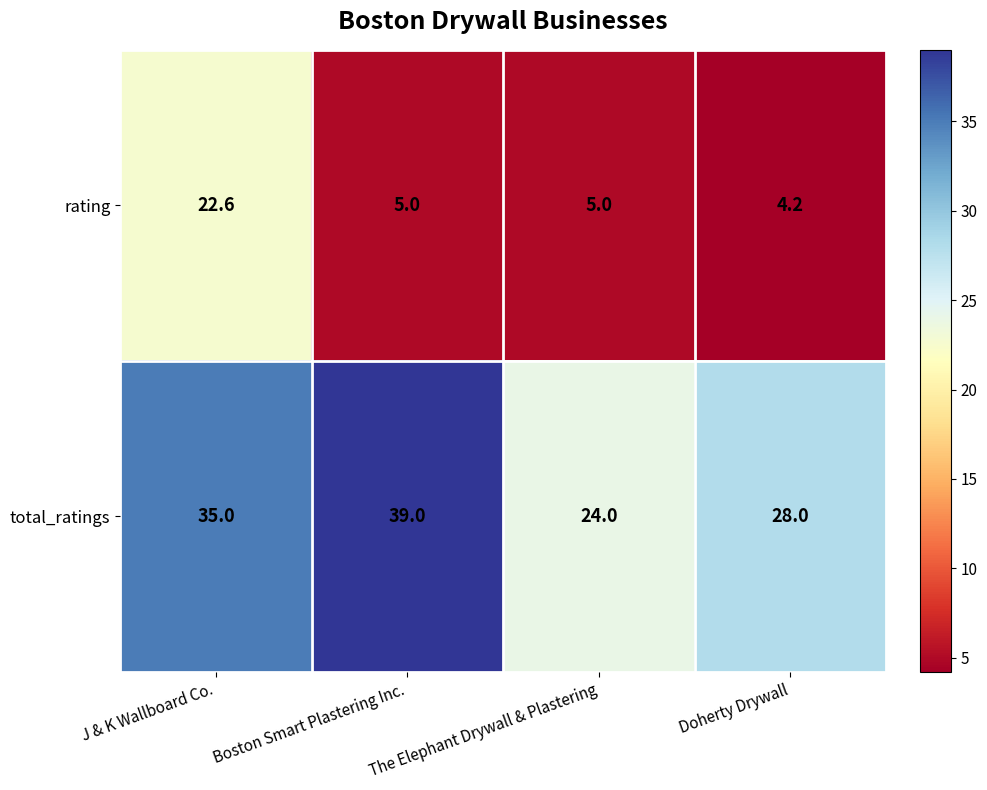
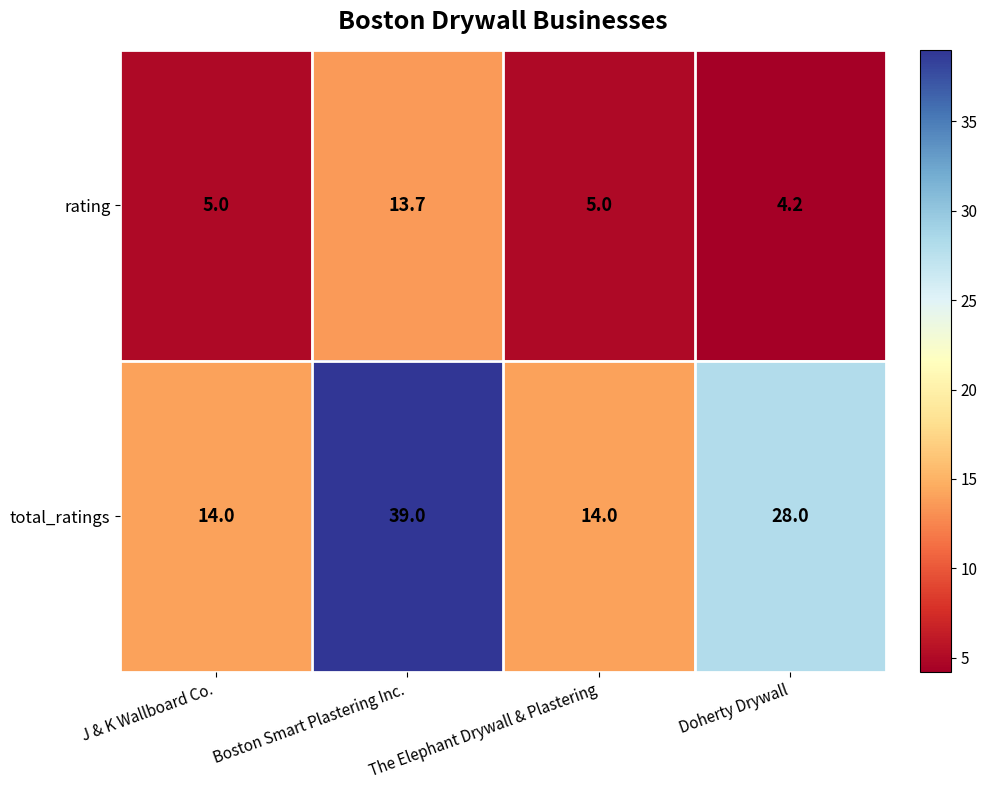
rating, J & K Wallboard Co.: 22.6 -> 5.0
rating, Boston Smart Plastering Inc.: 5.0 -> 13.7
total_ratings, J & K Wallboard Co.: 35.0 -> 14.0
total_ratings, The Elephant Drywall & Plastering: 24.0 -> 14.0
